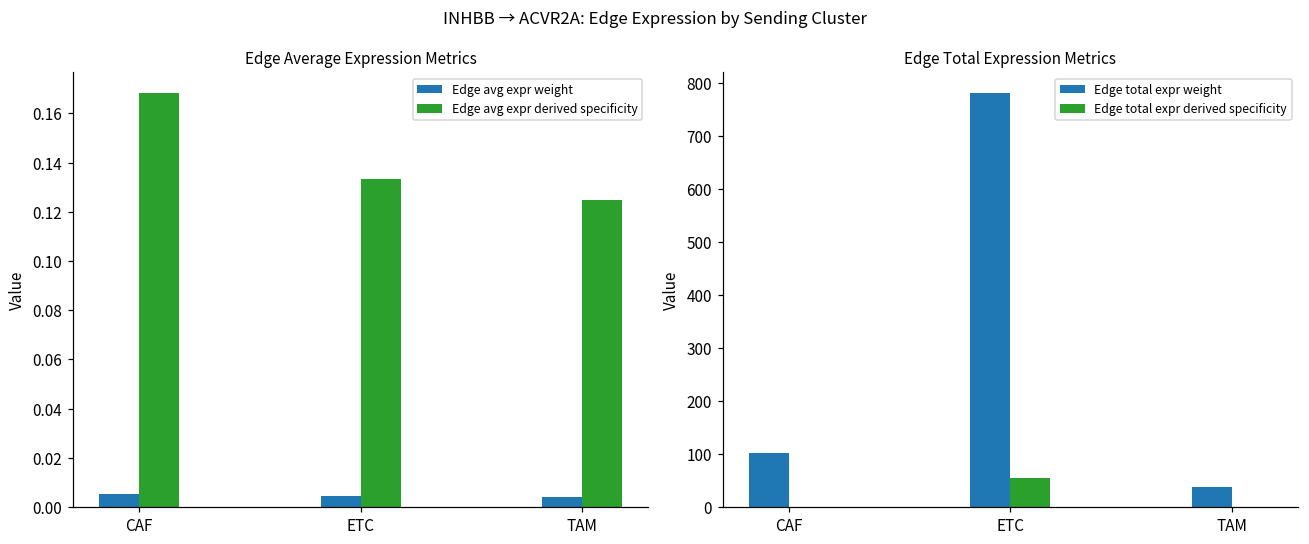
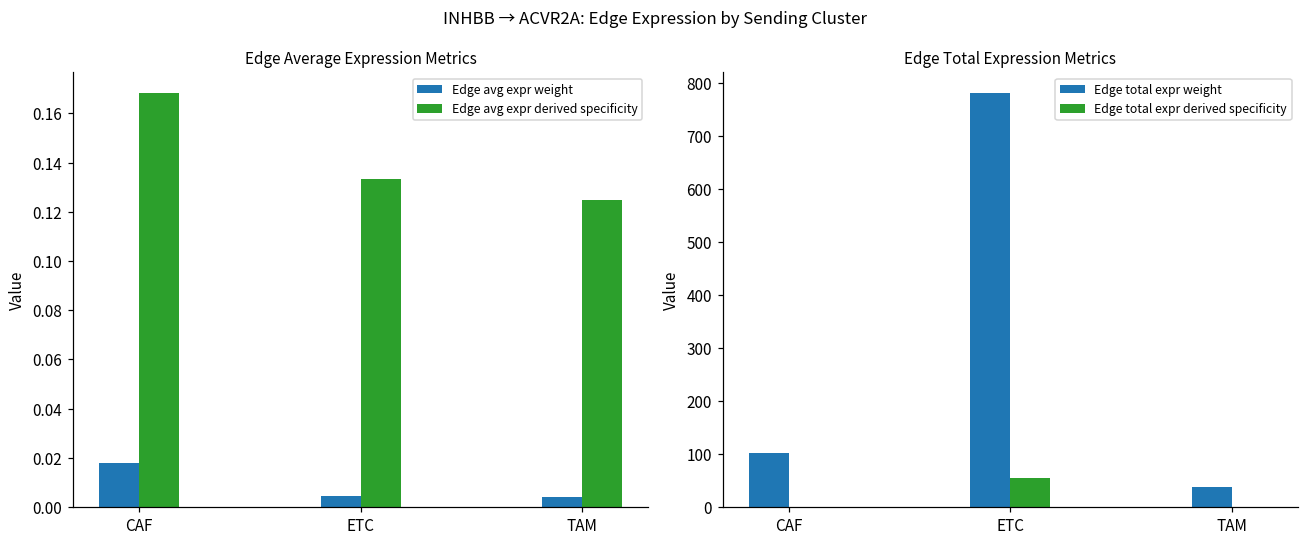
Edge Average Expression Metrics, Edge avg expr weight, CAF: 0.005 -> 0.018
